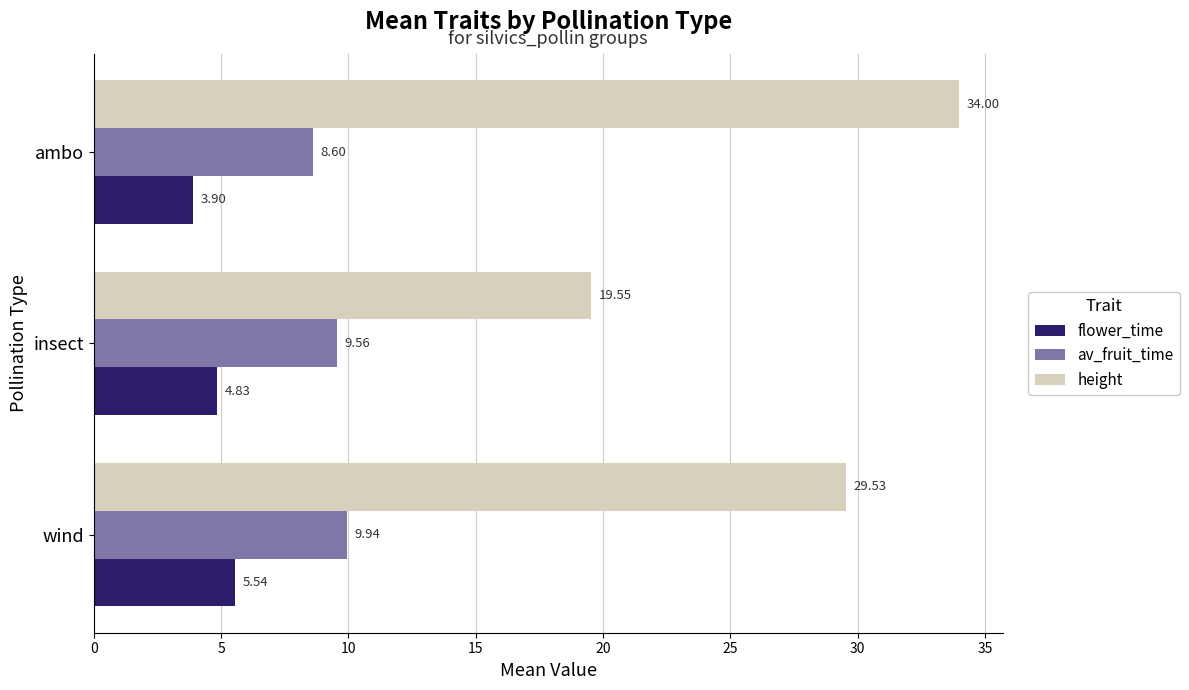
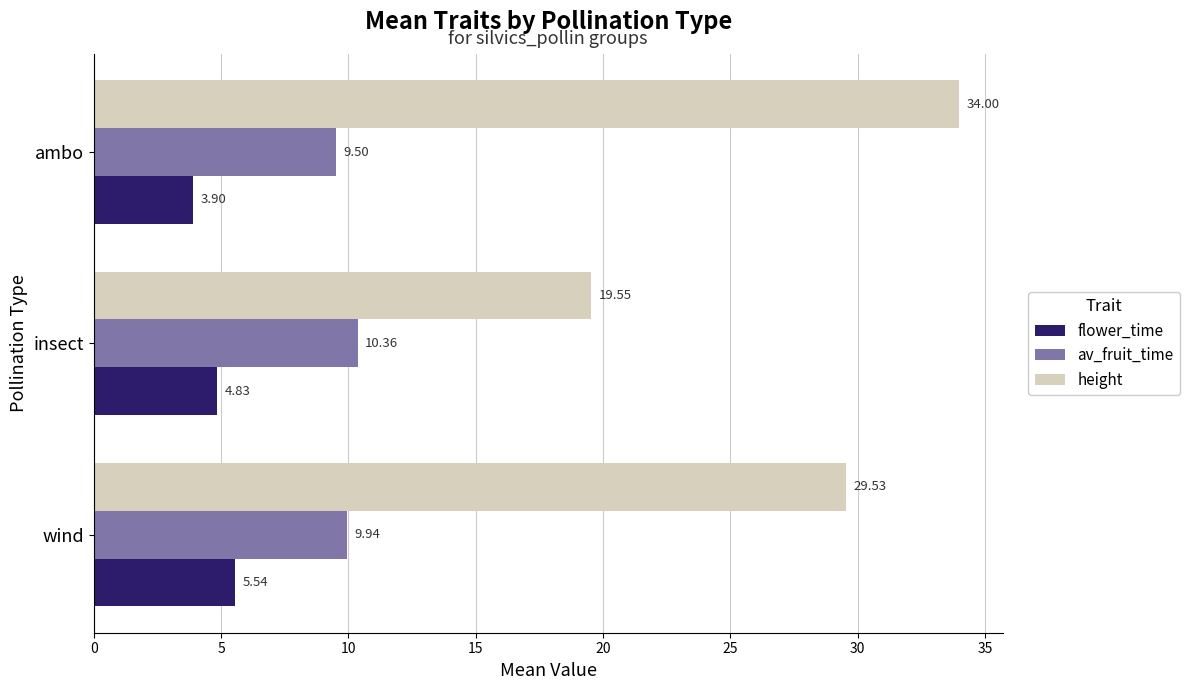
av_fruit_time, ambo: 8.60 -> 9.50
av_fruit_time, insect: 9.56 -> 10.36
